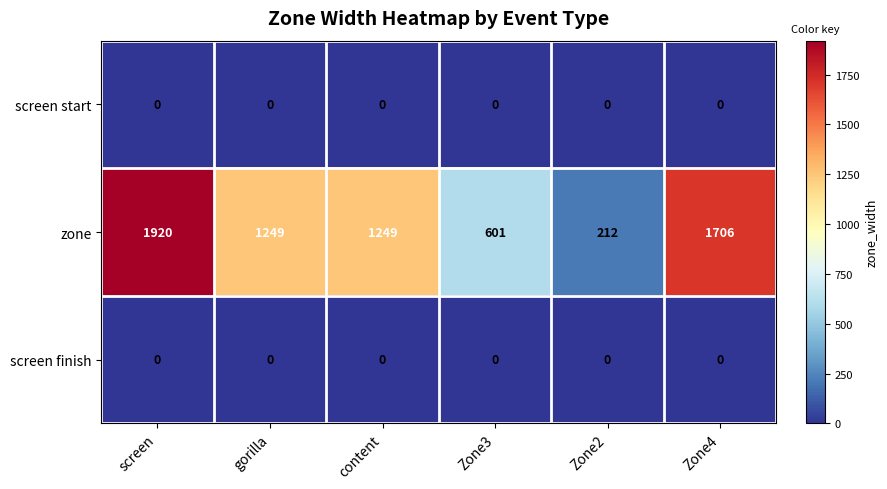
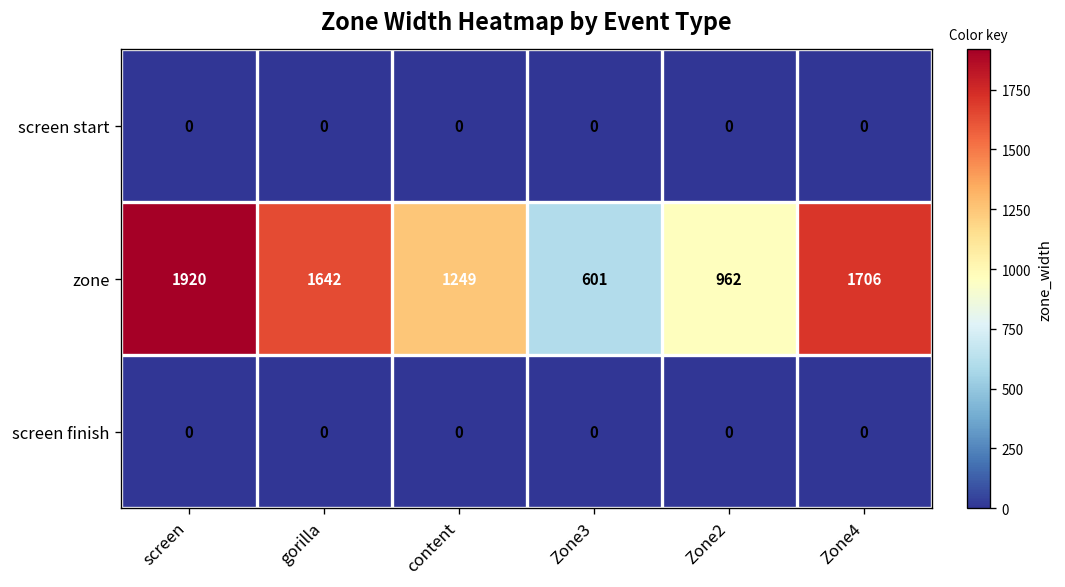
zone, gorilla: 1249 -> 1642
zone, Zone2: 212 -> 962
